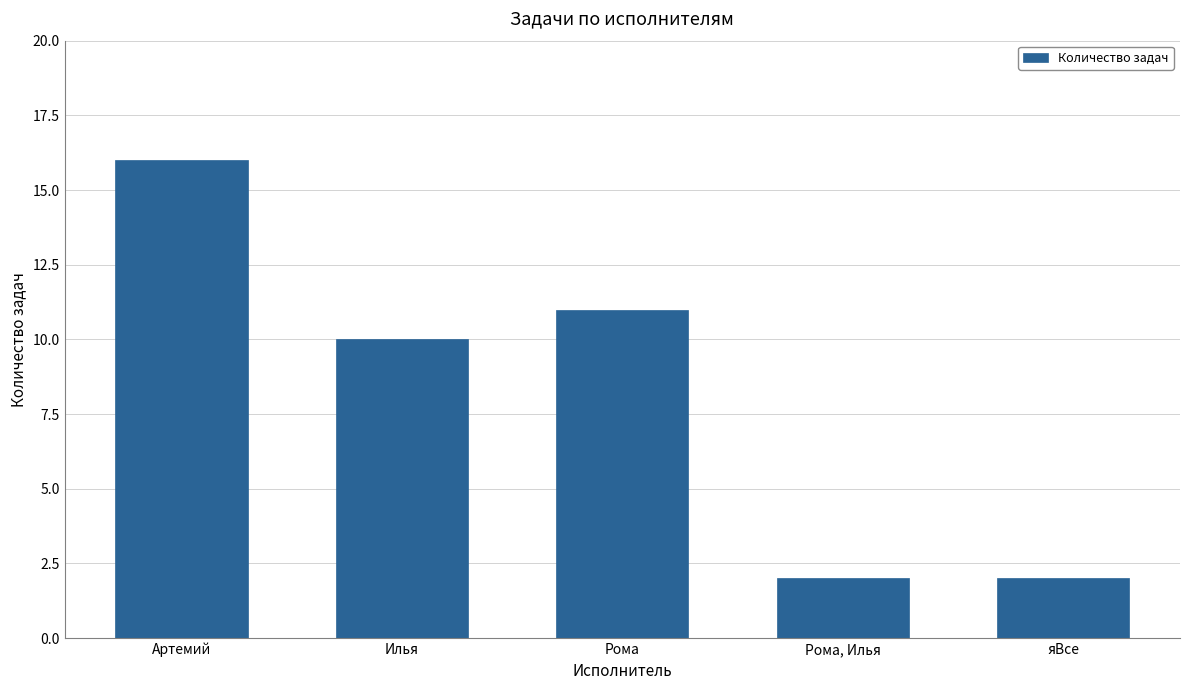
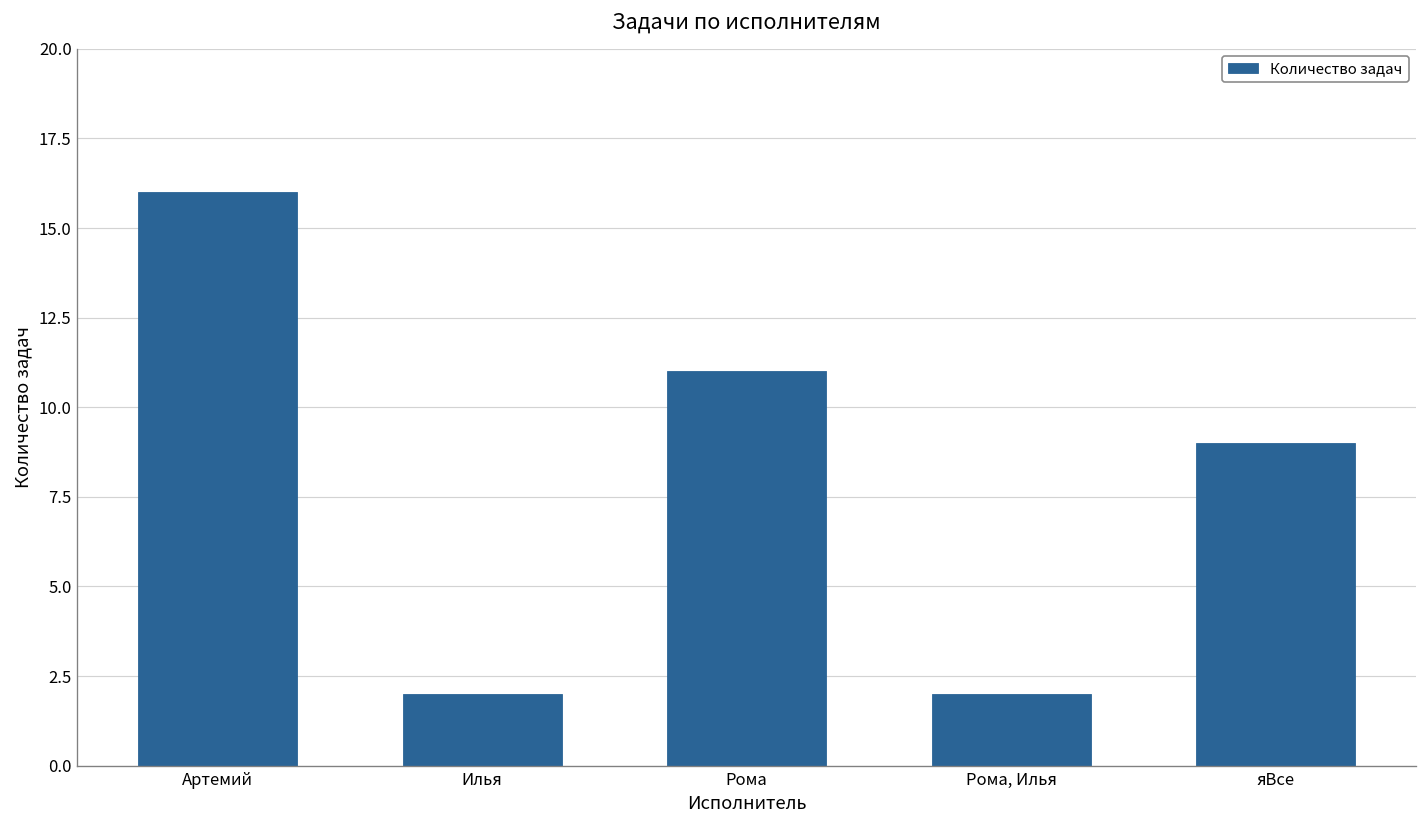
Илья: 10 -> 2
яВсе: 2 -> 9
